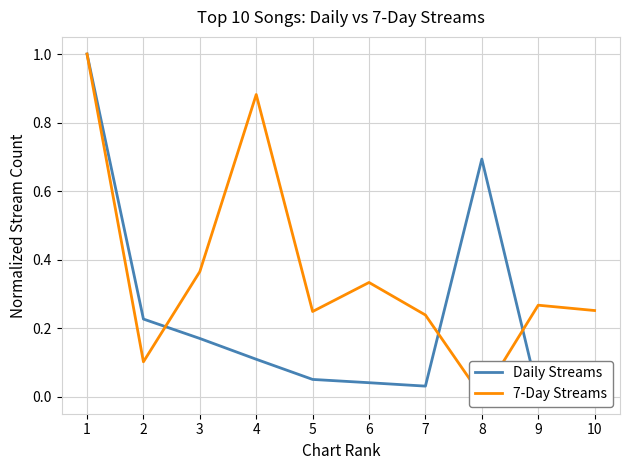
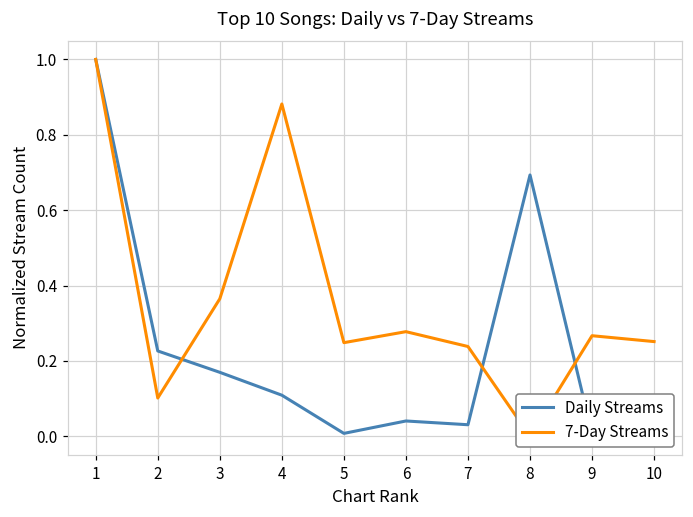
Daily Streams, 5: 0.05 -> 0.01
7-Day Streams, 6: 0.33 -> 0.28
